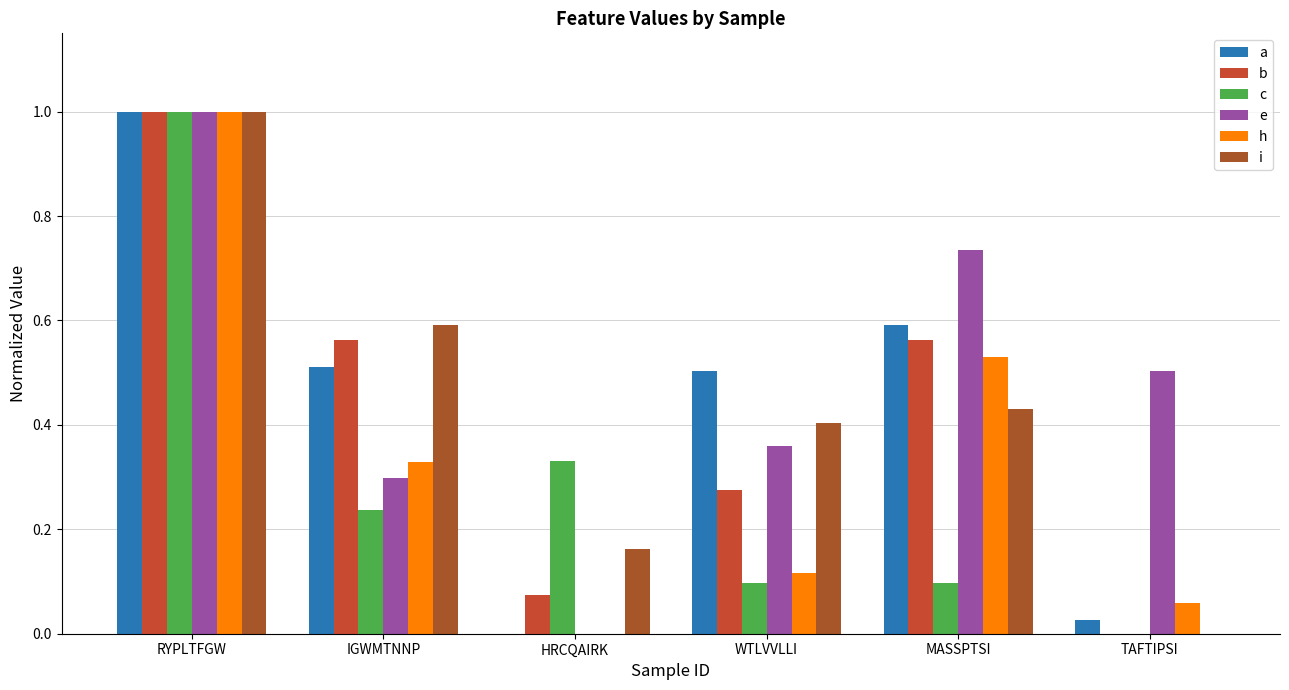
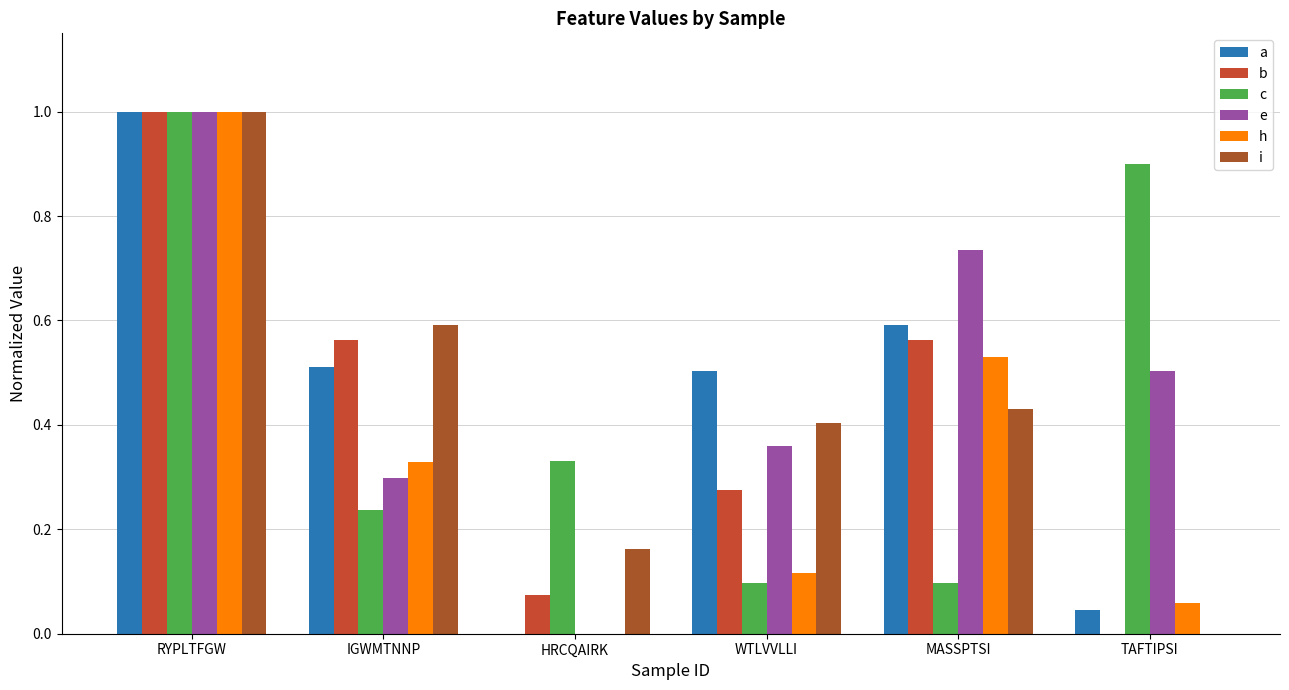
a, TAFTIPSI: 0.03 -> 0.04
c, TAFTIPSI: 0.0 -> 0.9
